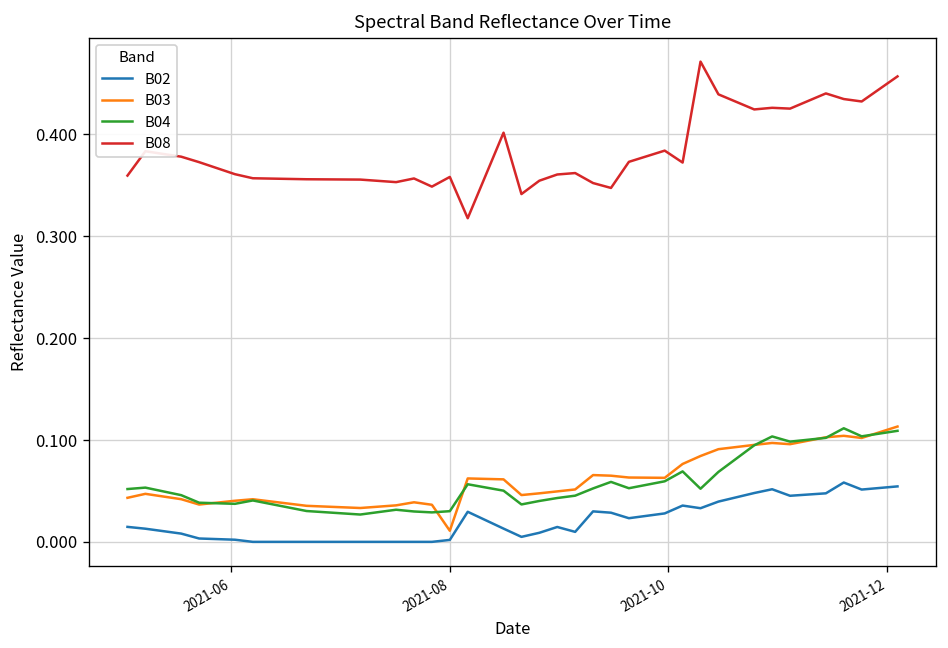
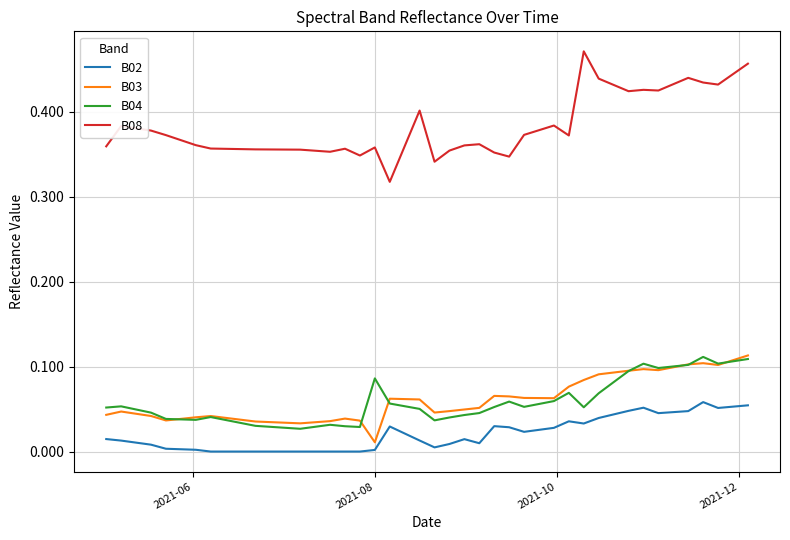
B04, 2021-08: 0.03 -> 0.09
